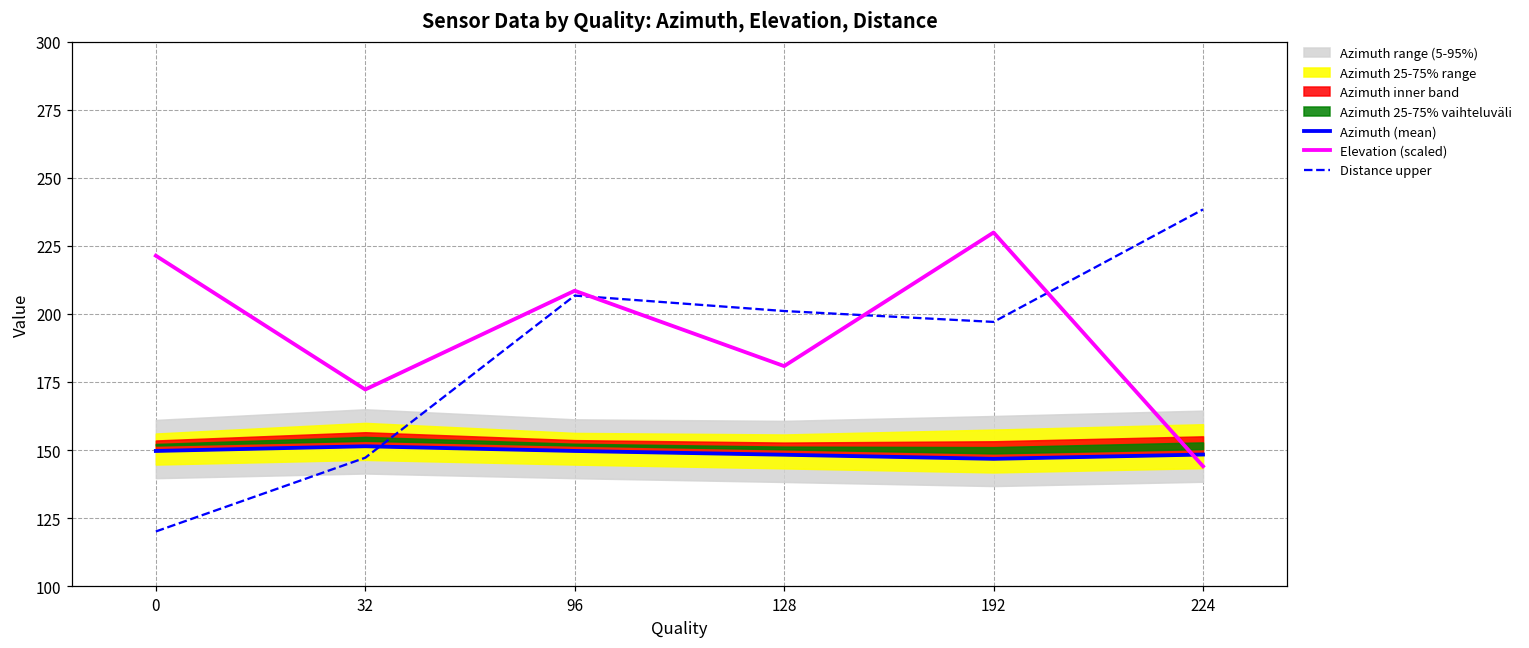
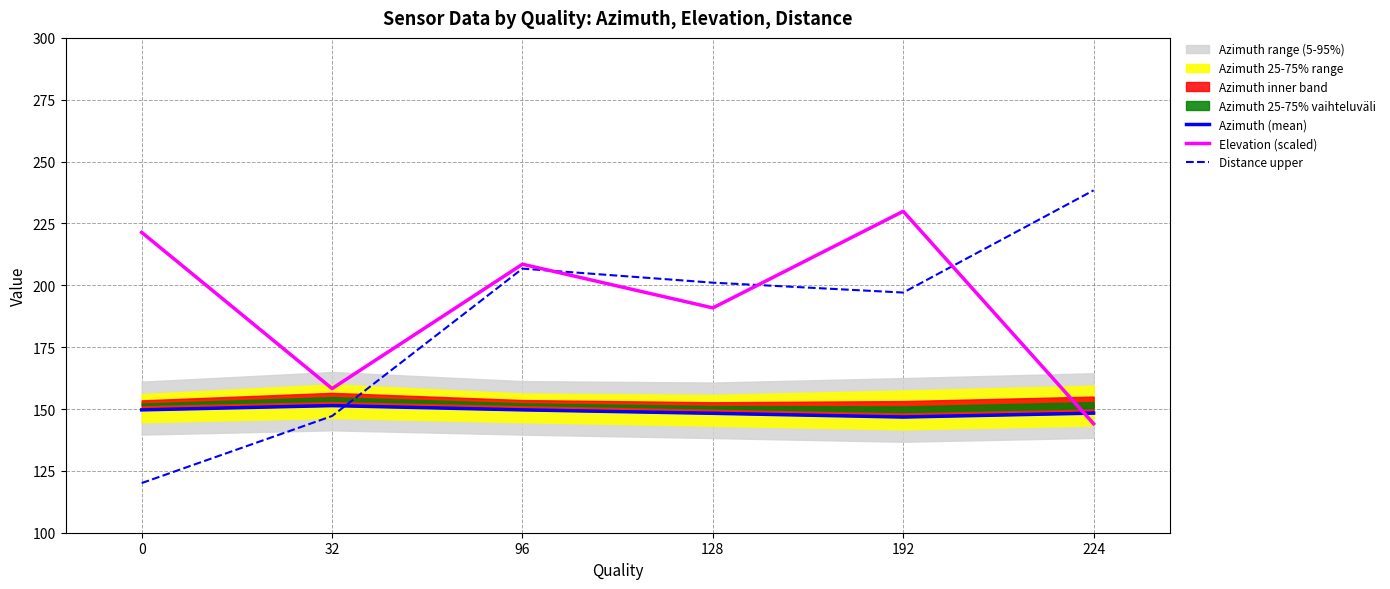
Elevation (scaled), 32: 172 -> 158
Elevation (scaled), 128: 181 -> 191
